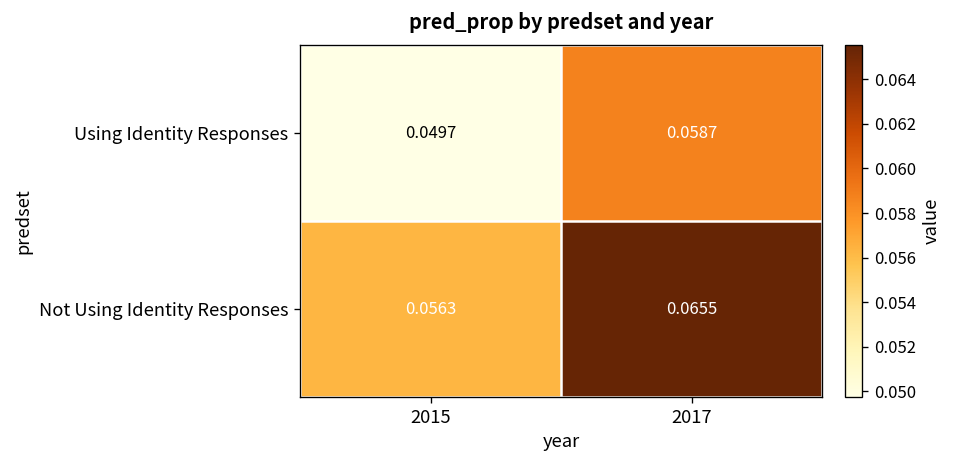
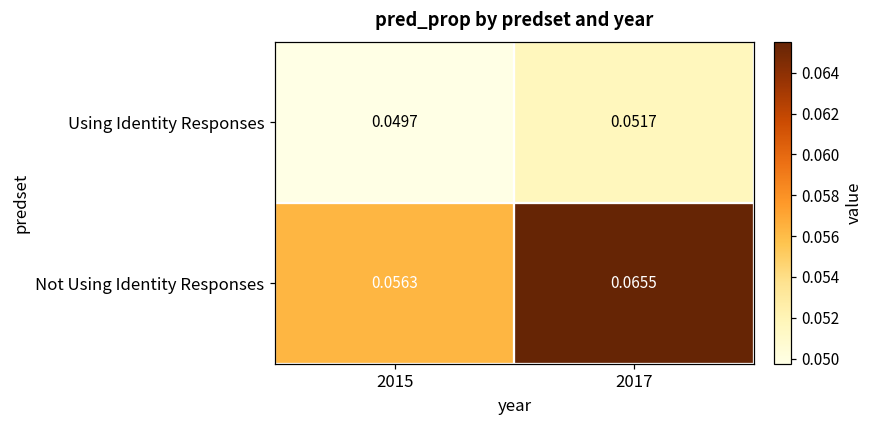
Using Identity Responses, 2017: 0.0587 -> 0.0517
